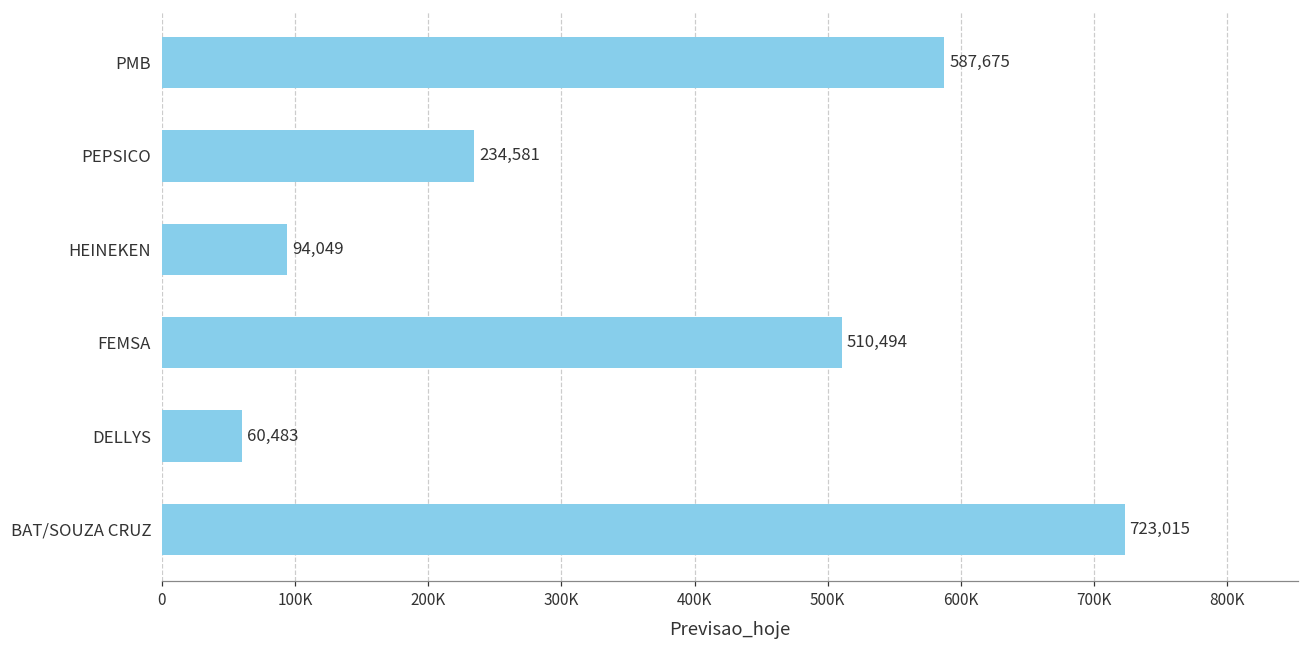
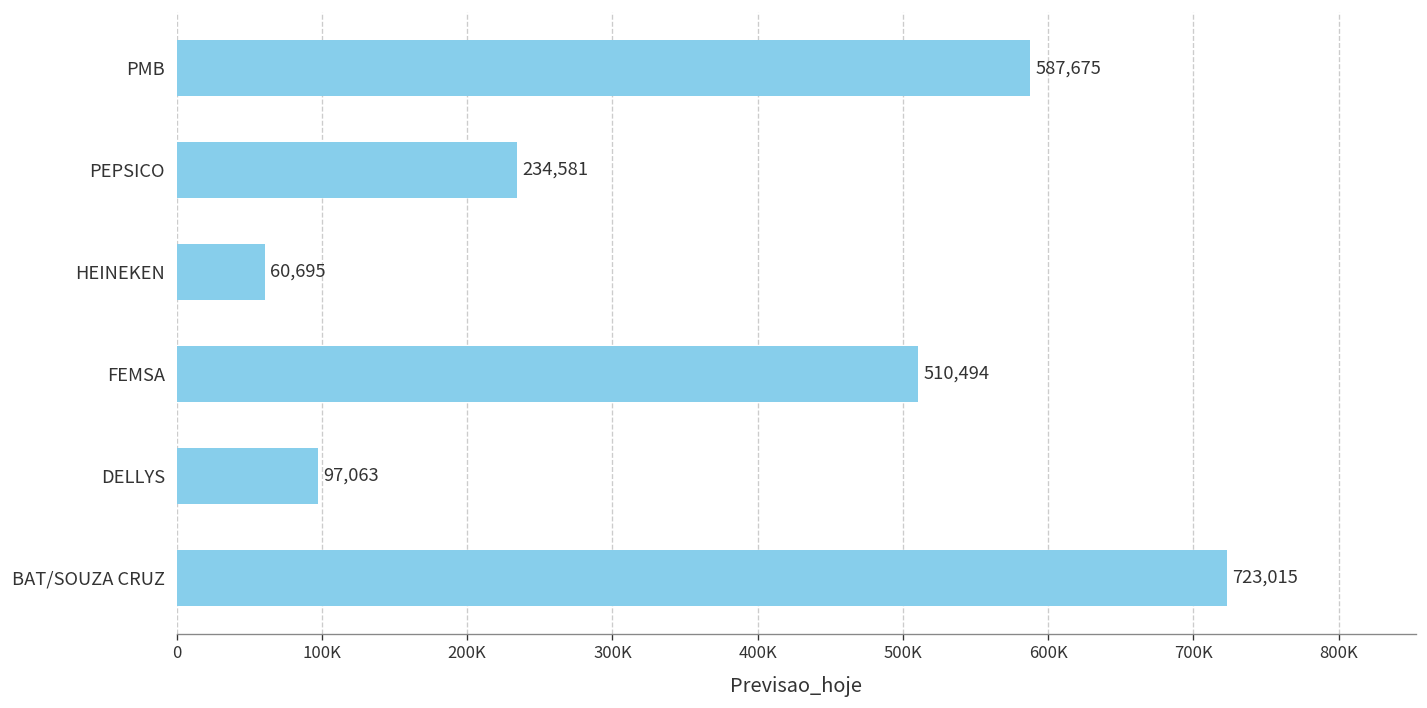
HEINEKEN: 94,049 -> 60,695
DELLYS: 60,483 -> 97,063
